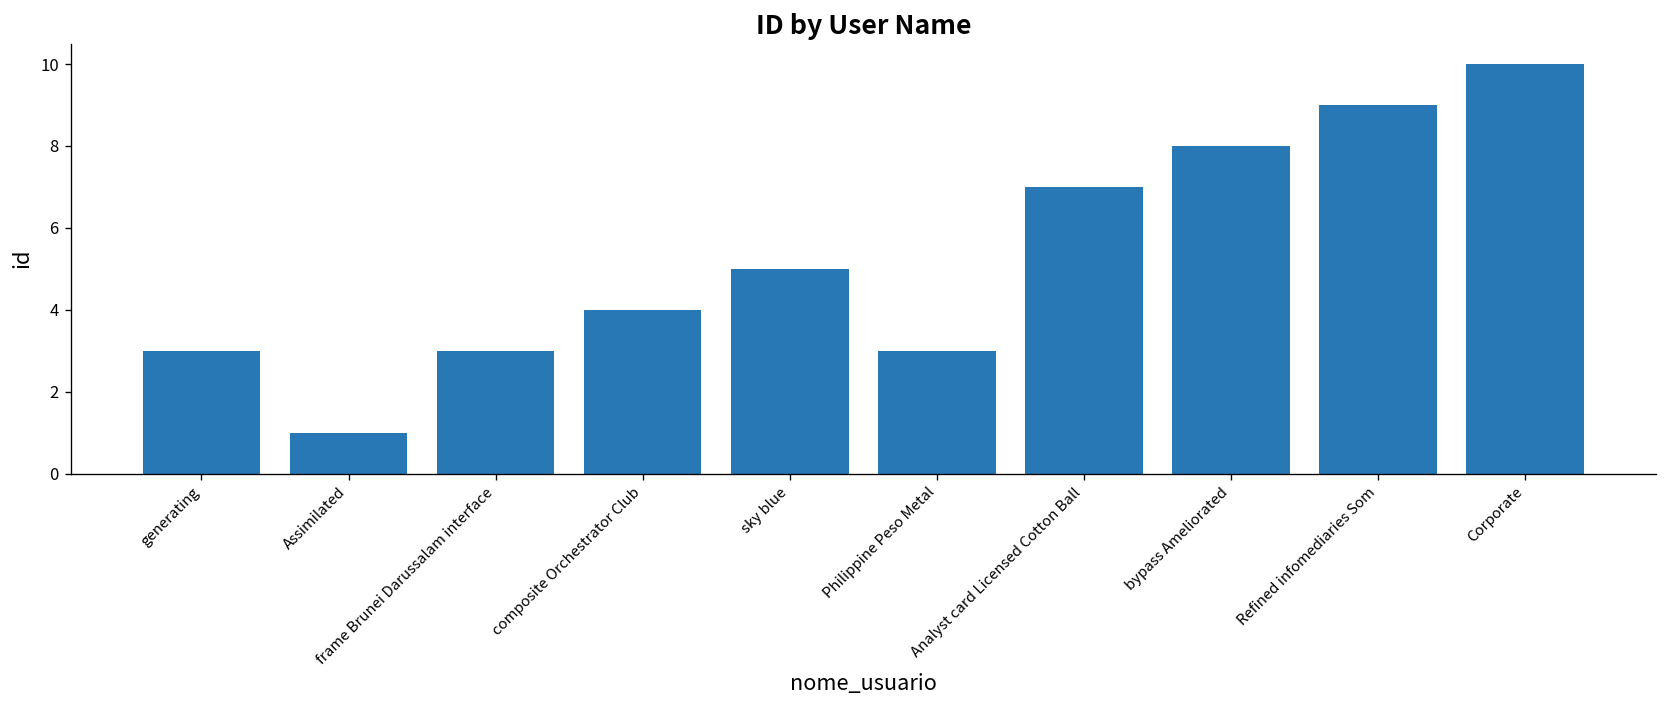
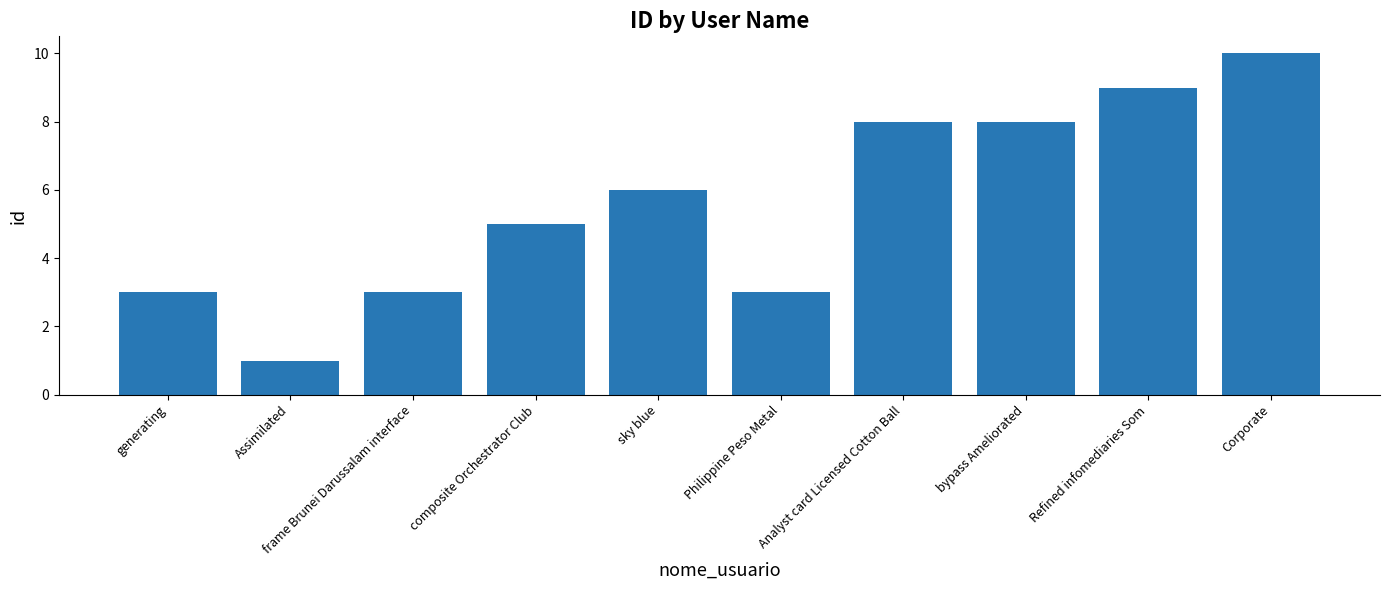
composite Orchestrator Club: 4 -> 5
sky blue: 5 -> 6
Analyst card Licensed Cotton Ball: 7 -> 8
